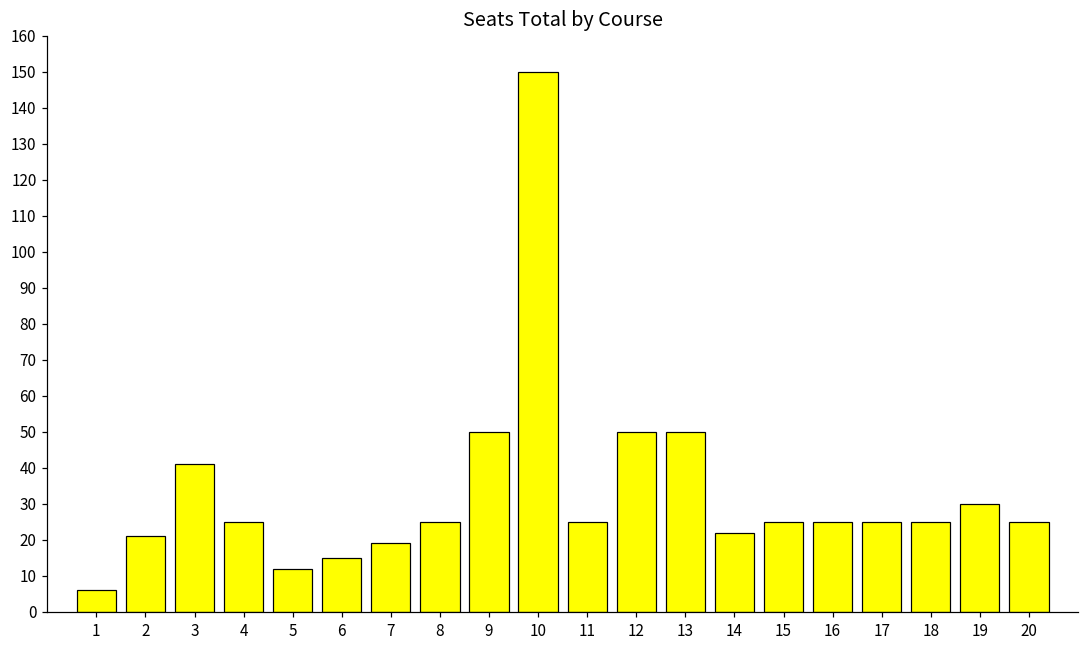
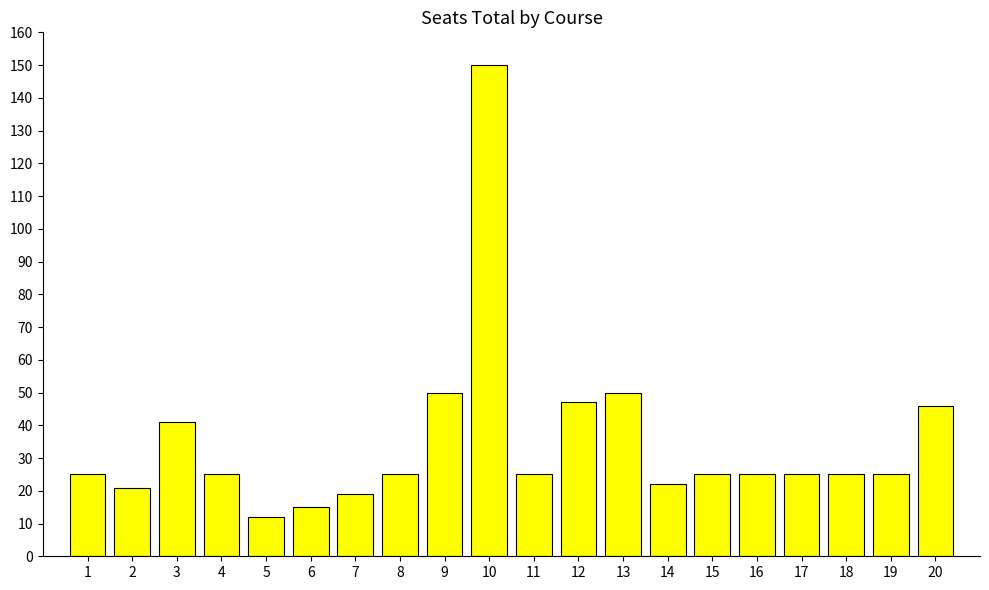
1: 6 -> 25
12: 50 -> 47
19: 30 -> 25
20: 25 -> 46
